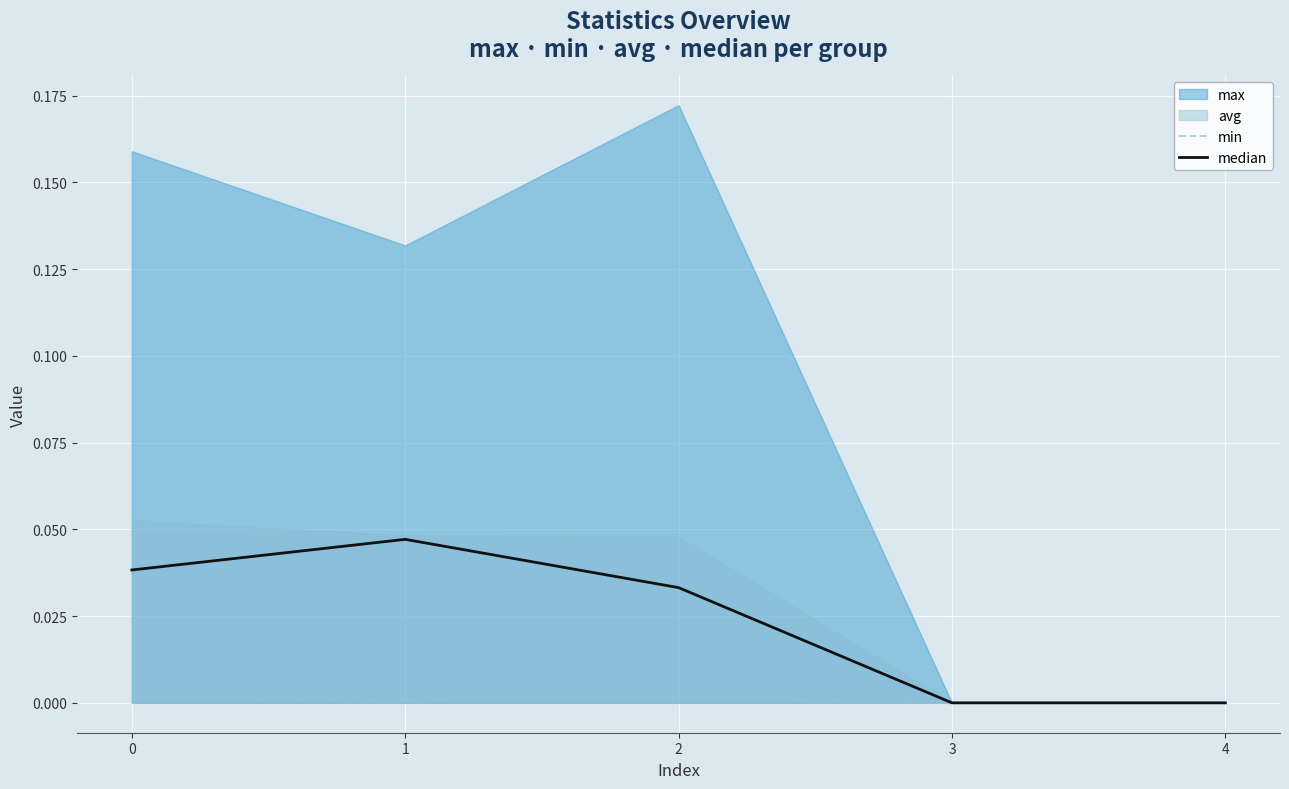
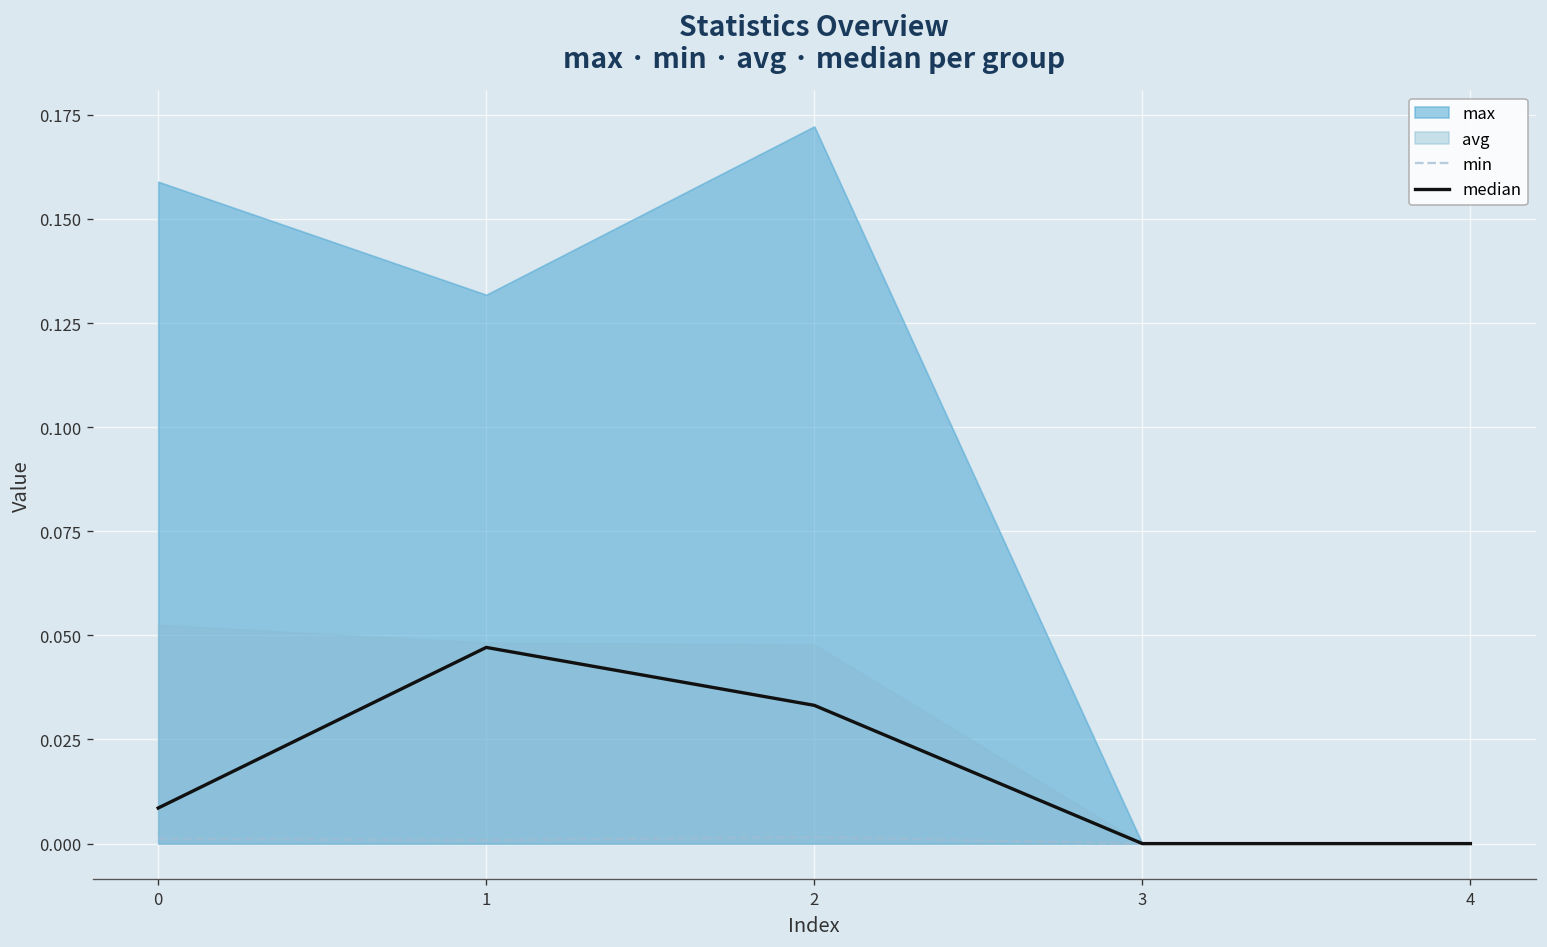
median, 0: 0.038 -> 0.009
